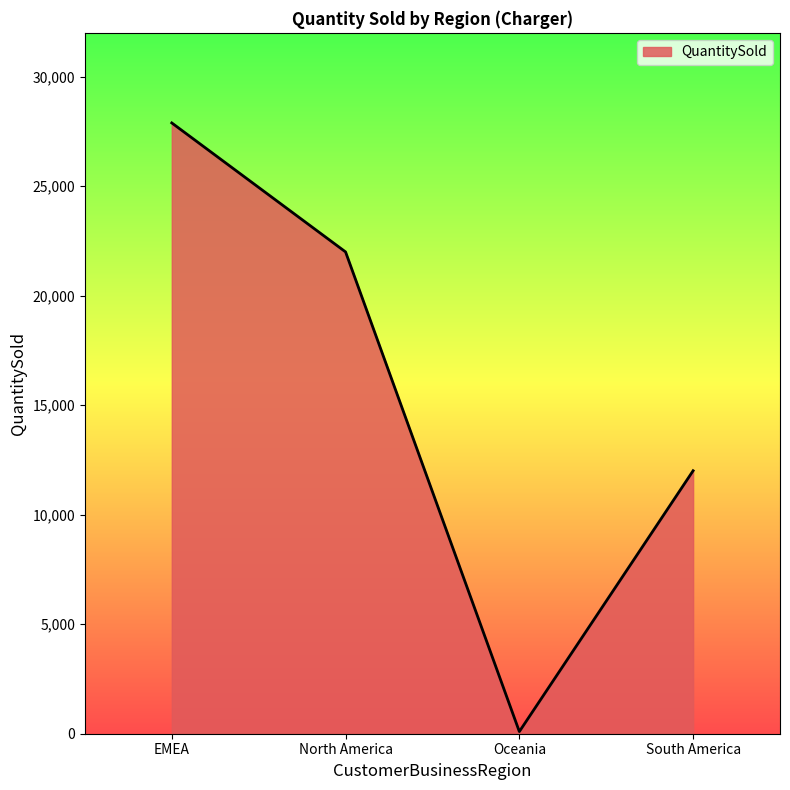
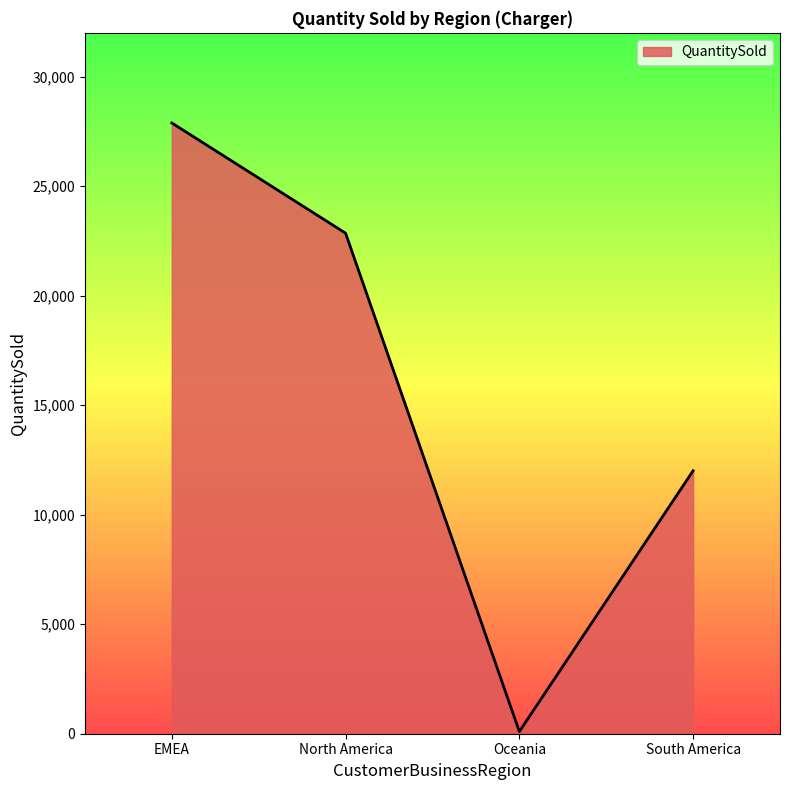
North America: 22,000 -> 22,900
